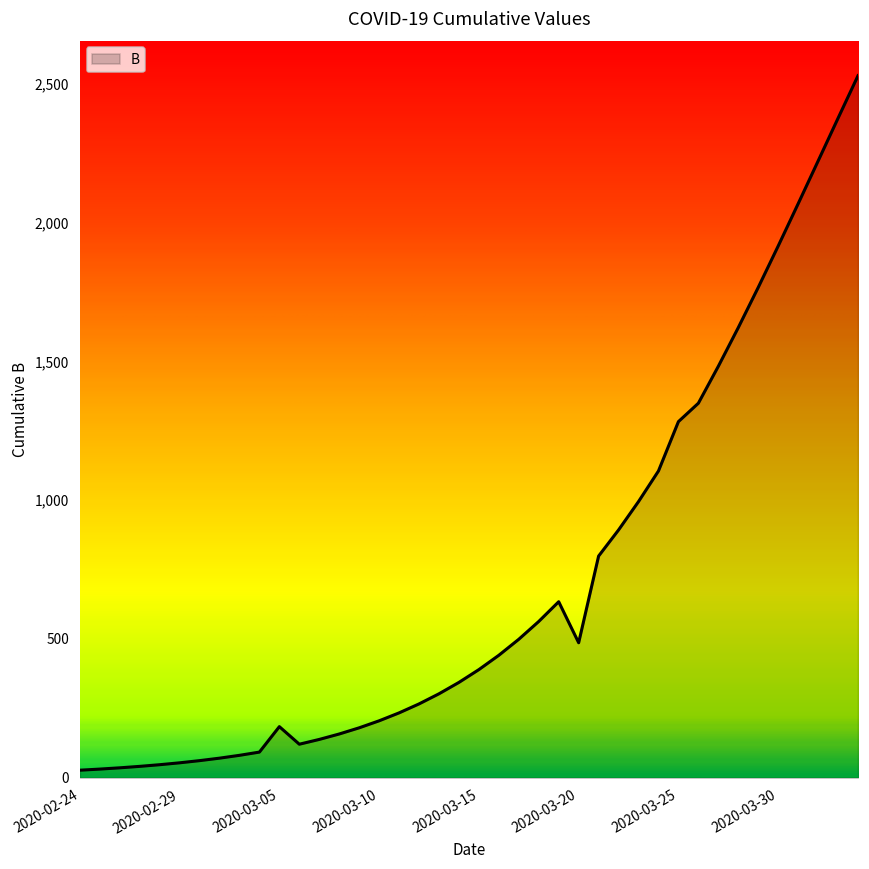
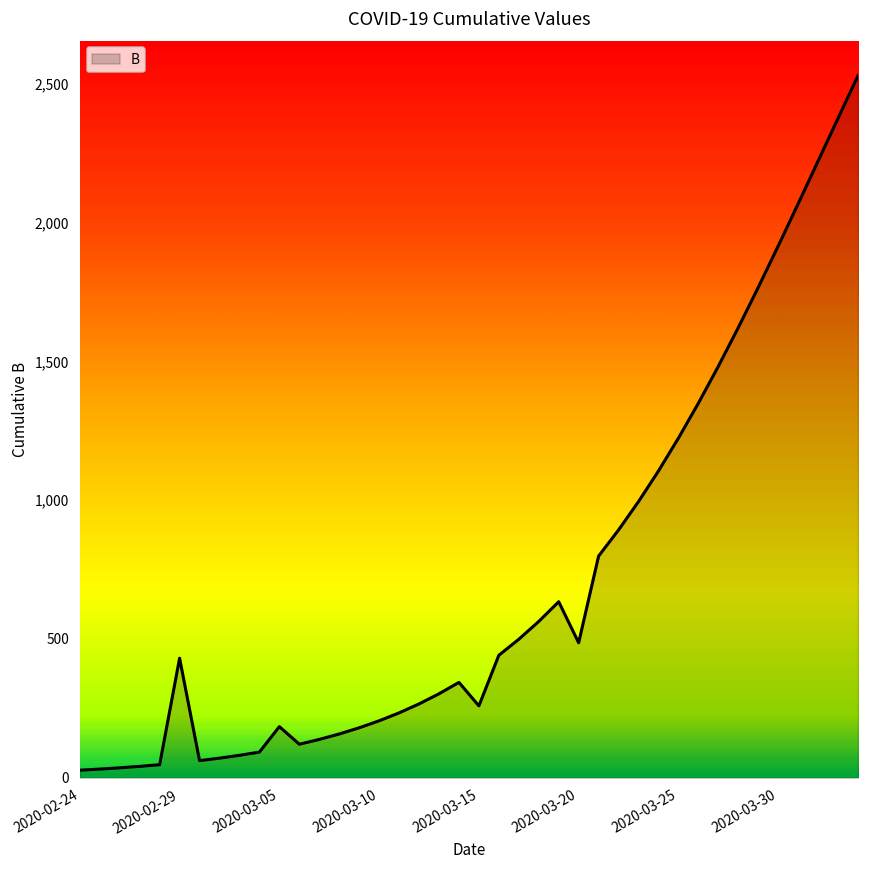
2020-02-29: 50 -> 430
2020-03-15: 390 -> 260
2020-03-25: 1,280 -> 1,220
